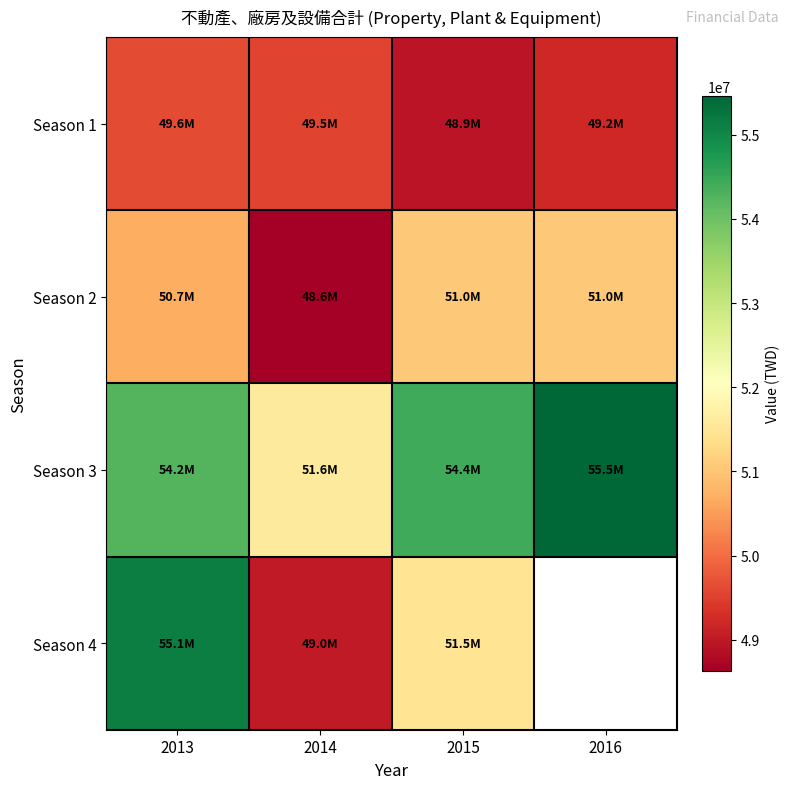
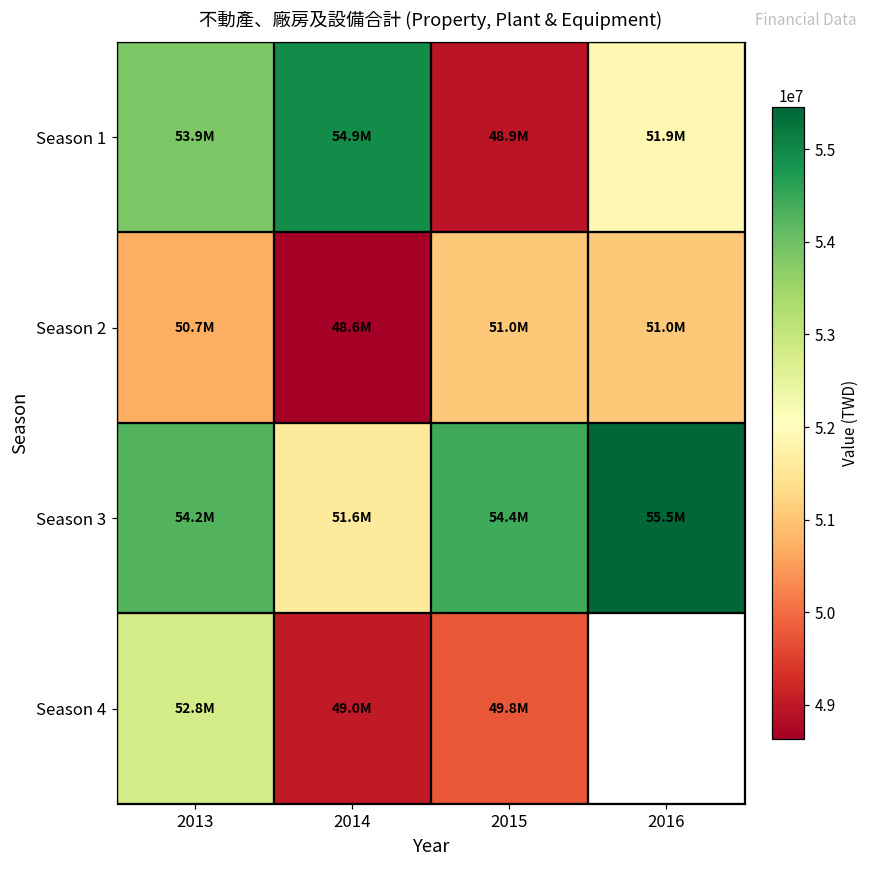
Season 1, 2013: 49.6M -> 53.9M
Season 1, 2014: 49.5M -> 54.9M
Season 1, 2016: 49.2M -> 51.9M
Season 4, 2013: 55.1M -> 52.8M
Season 4, 2015: 51.5M -> 49.8M
